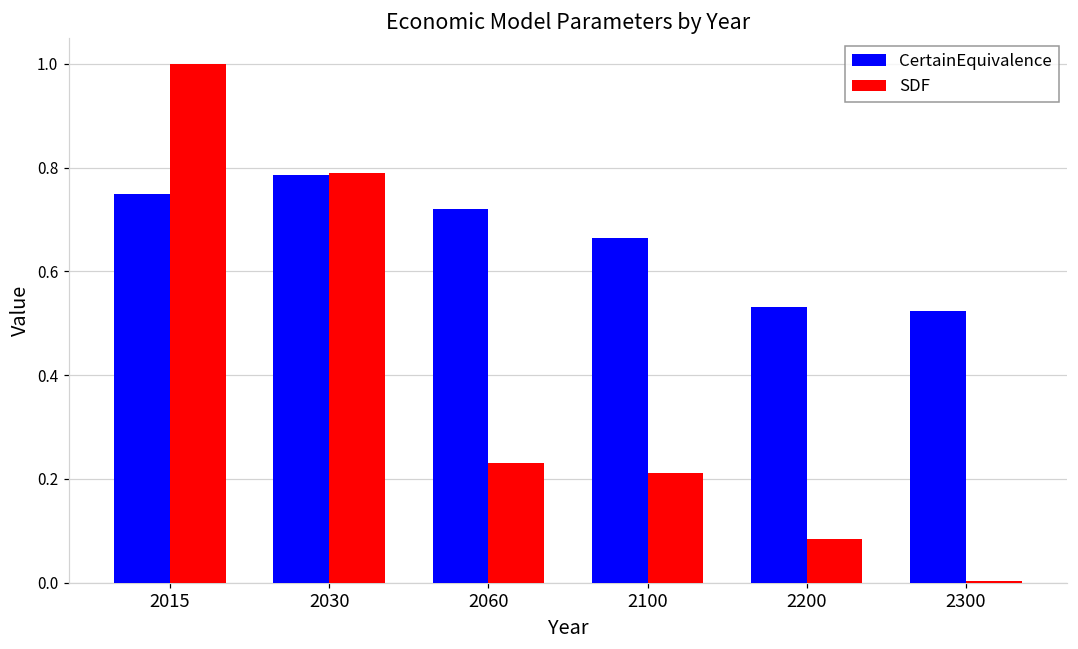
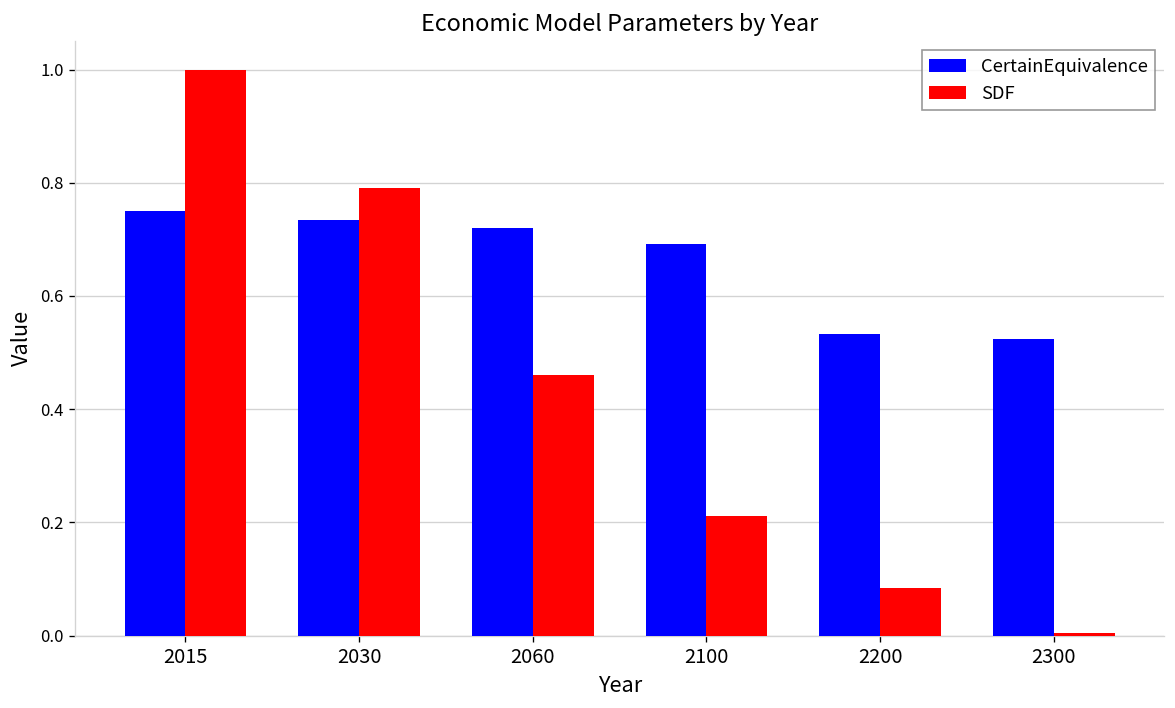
CertainEquivalence, 2030: 0.78 -> 0.73
SDF, 2060: 0.23 -> 0.46
CertainEquivalence, 2100: 0.66 -> 0.69
